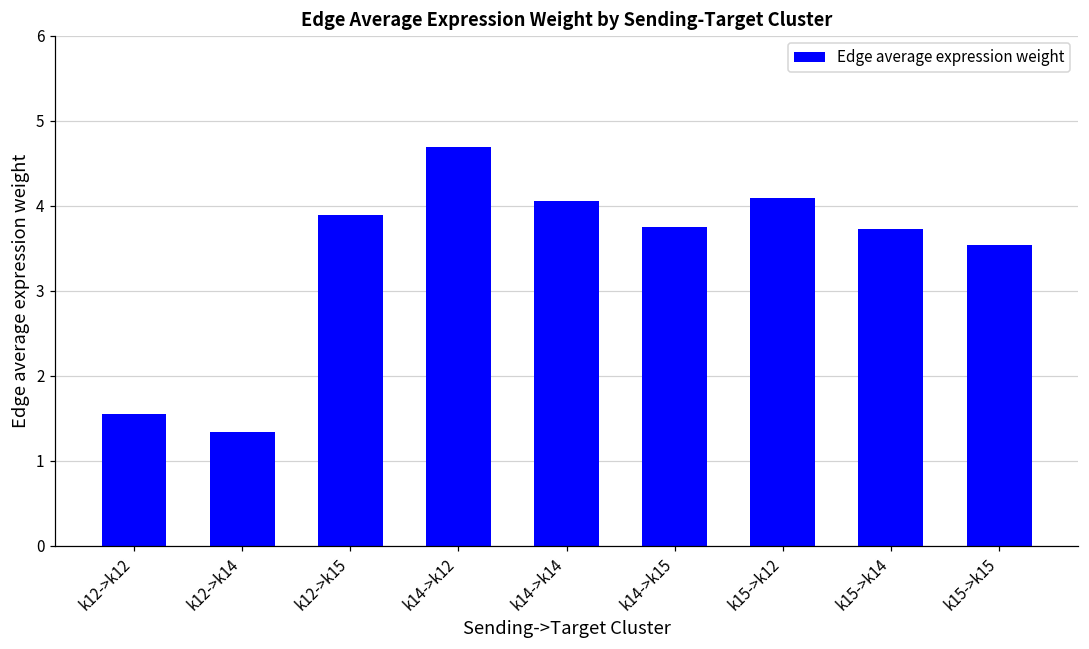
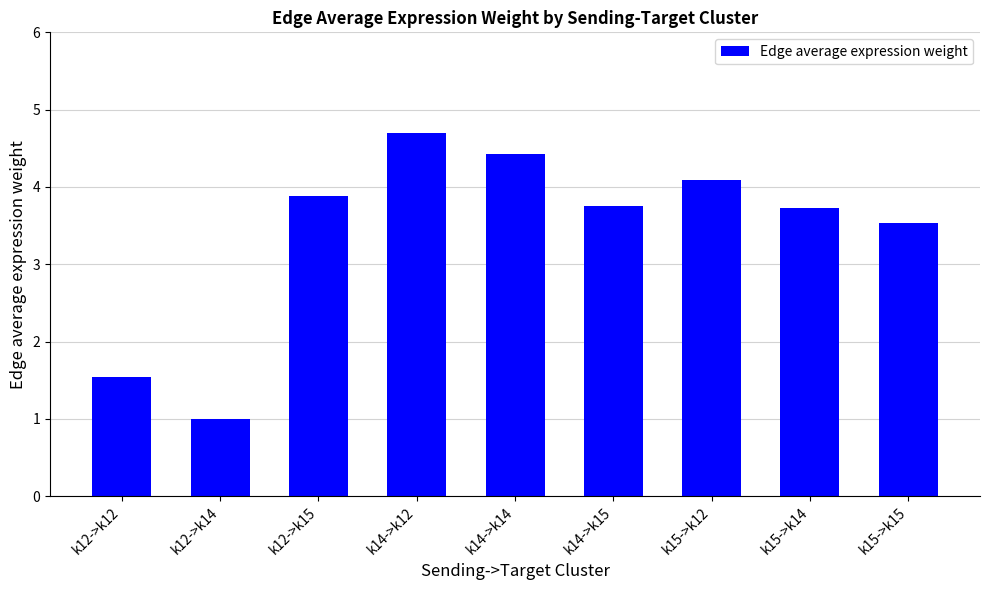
k12->k14: 1.3 -> 1.0
k14->k14: 4.1 -> 4.4
